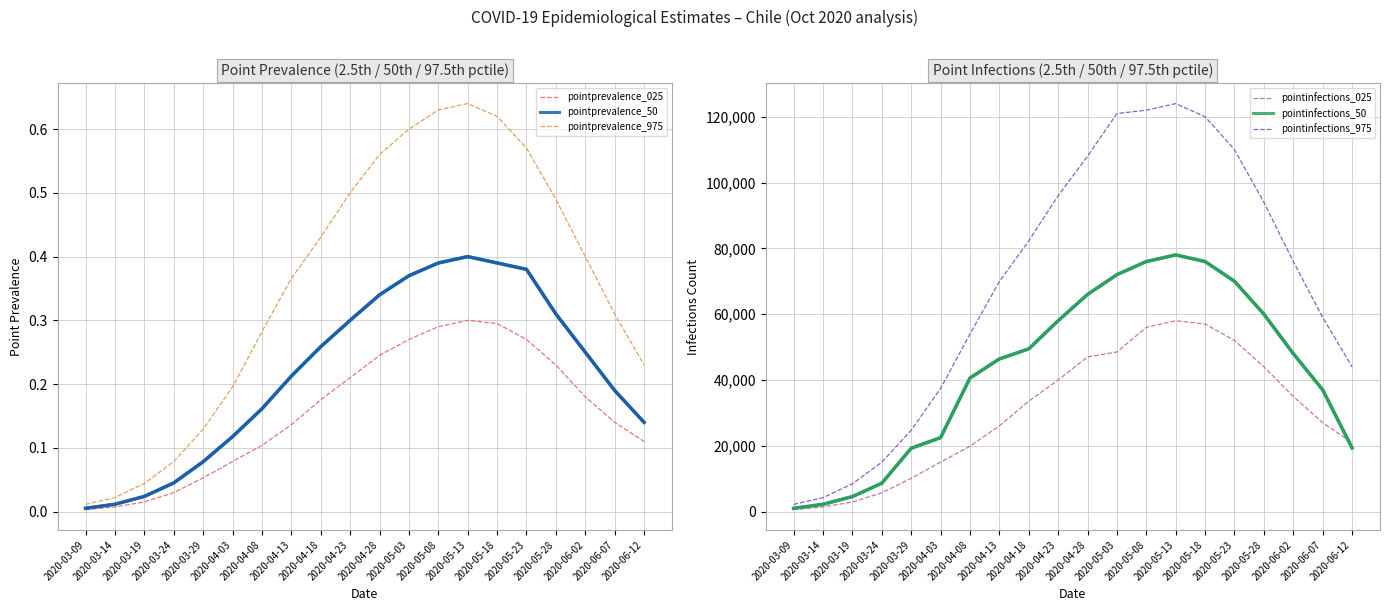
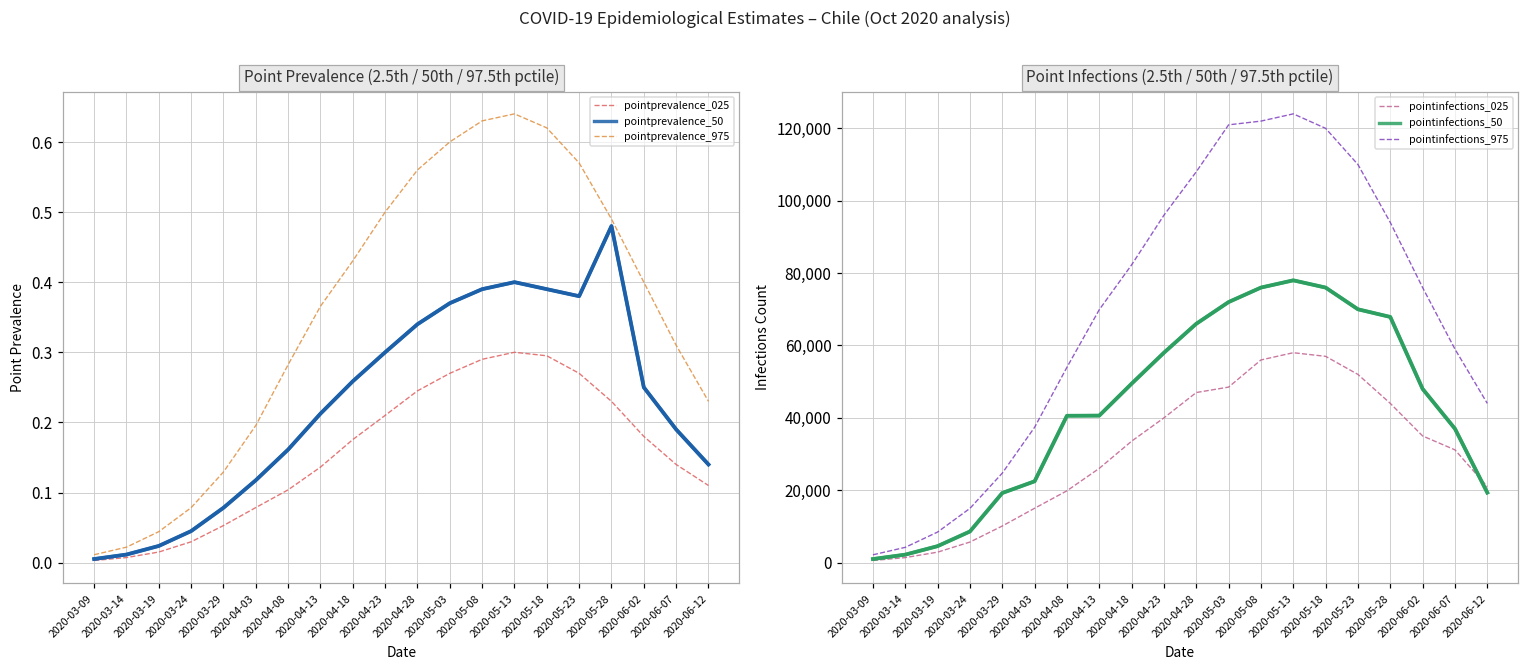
Point Prevalence (2.5th / 50th / 97.5th pctile), pointprevalence_50, 2020-05-28: 0.31 -> 0.48
Point Infections (2.5th / 50th / 97.5th pctile), pointinfections_50, 2020-04-13: 46,000 -> 41,000
Point Infections (2.5th / 50th / 97.5th pctile), pointinfections_50, 2020-05-28: 60,000 -> 68,000
Point Infections (2.5th / 50th / 97.5th pctile), pointinfections_025, 2020-06-07: 27,000 -> 31,000
